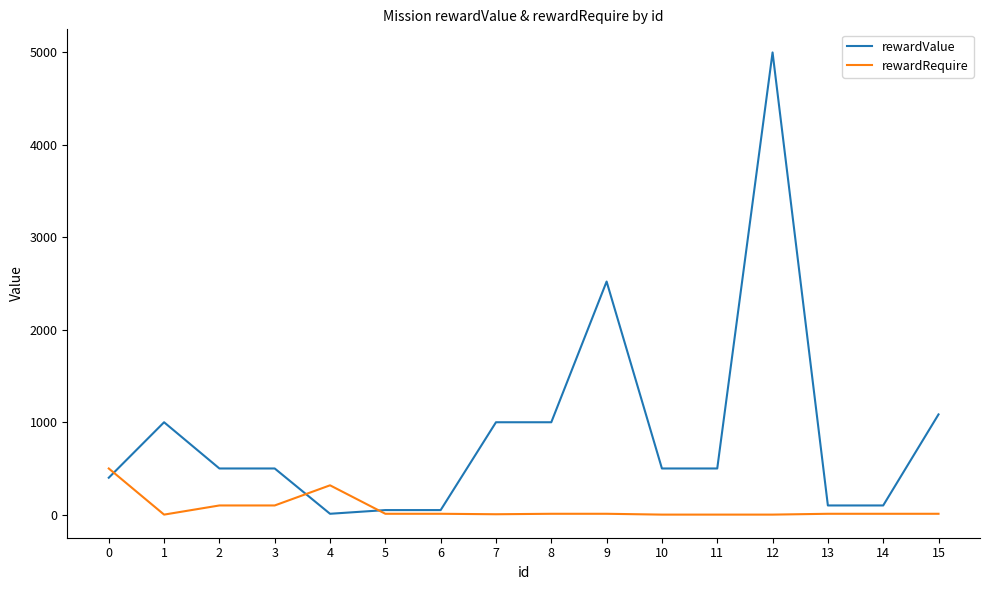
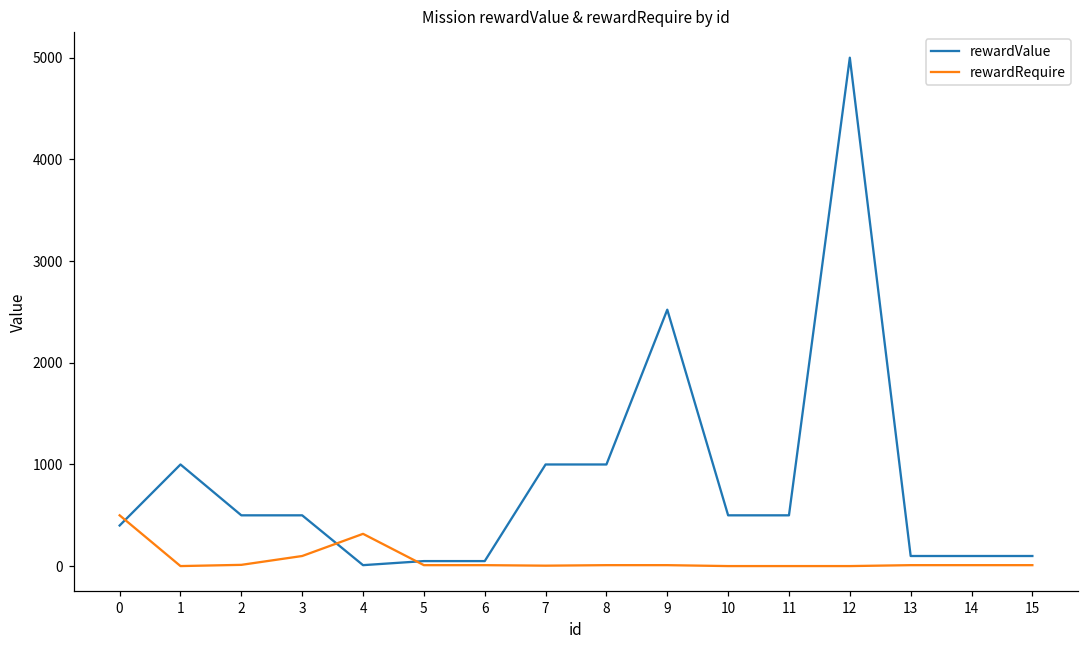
rewardRequire, 2: 100 -> 0
rewardValue, 15: 1100 -> 100
